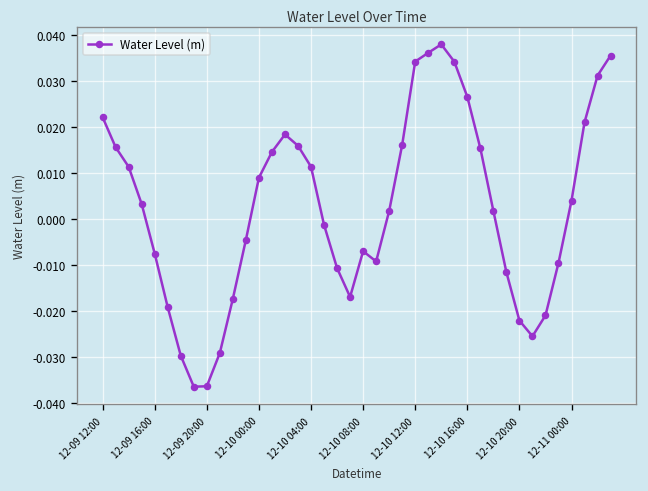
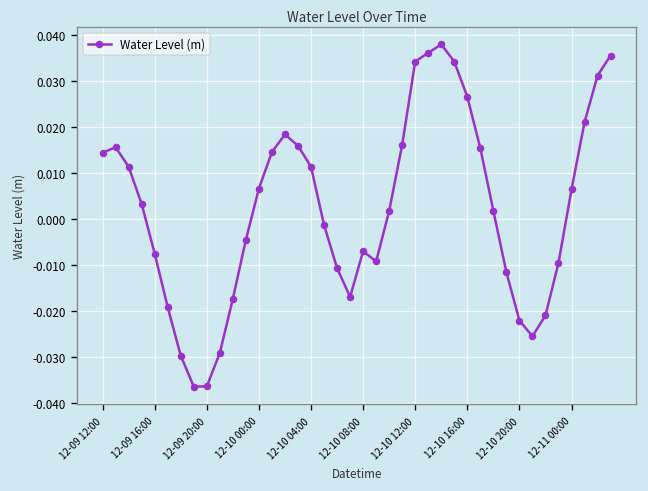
12-09 12:00: 0.022 -> 0.014
12-10 00:00: 0.009 -> 0.007
12-11 00:00: 0.004 -> 0.006
